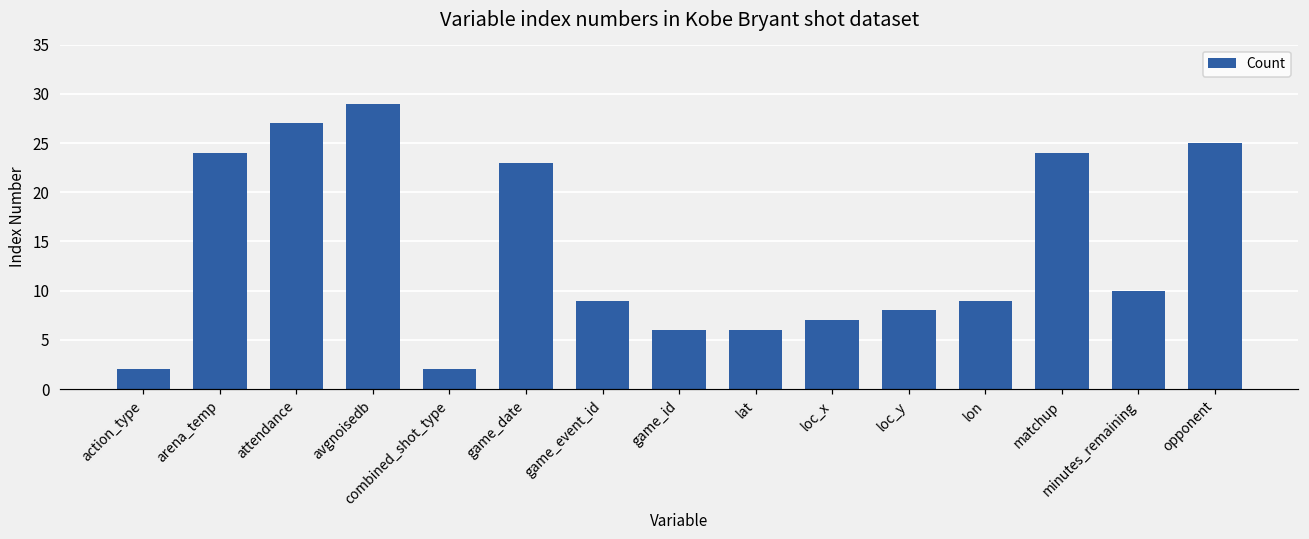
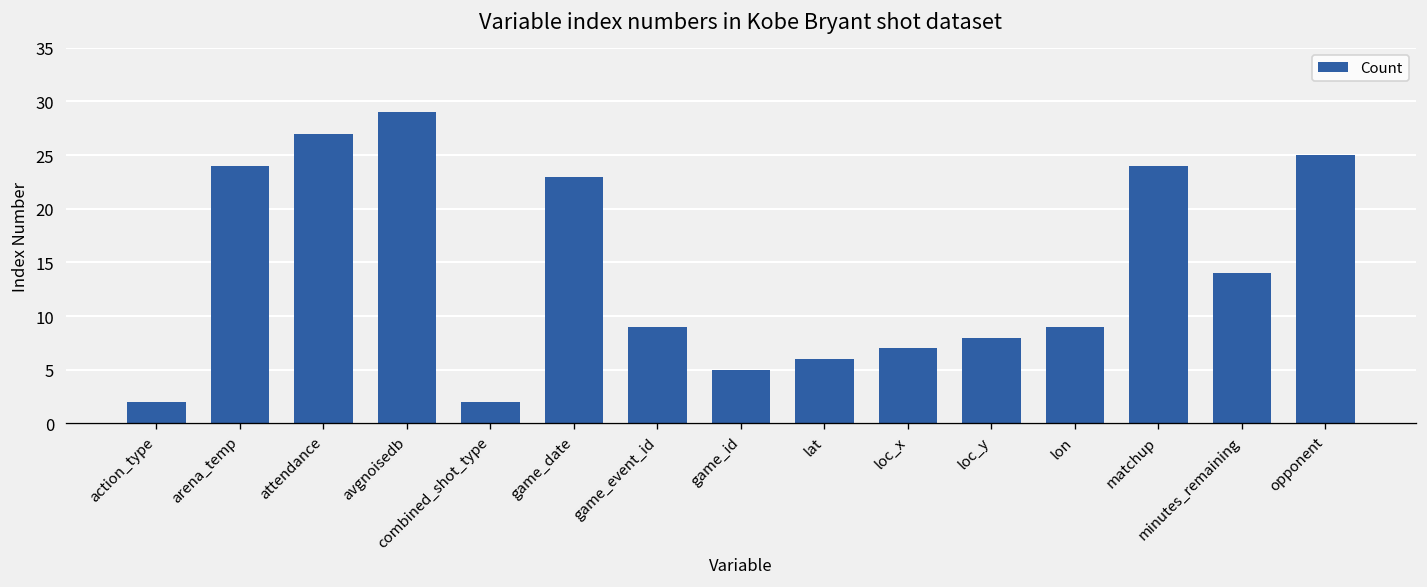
game_id: 6 -> 5
minutes_remaining: 10 -> 14
